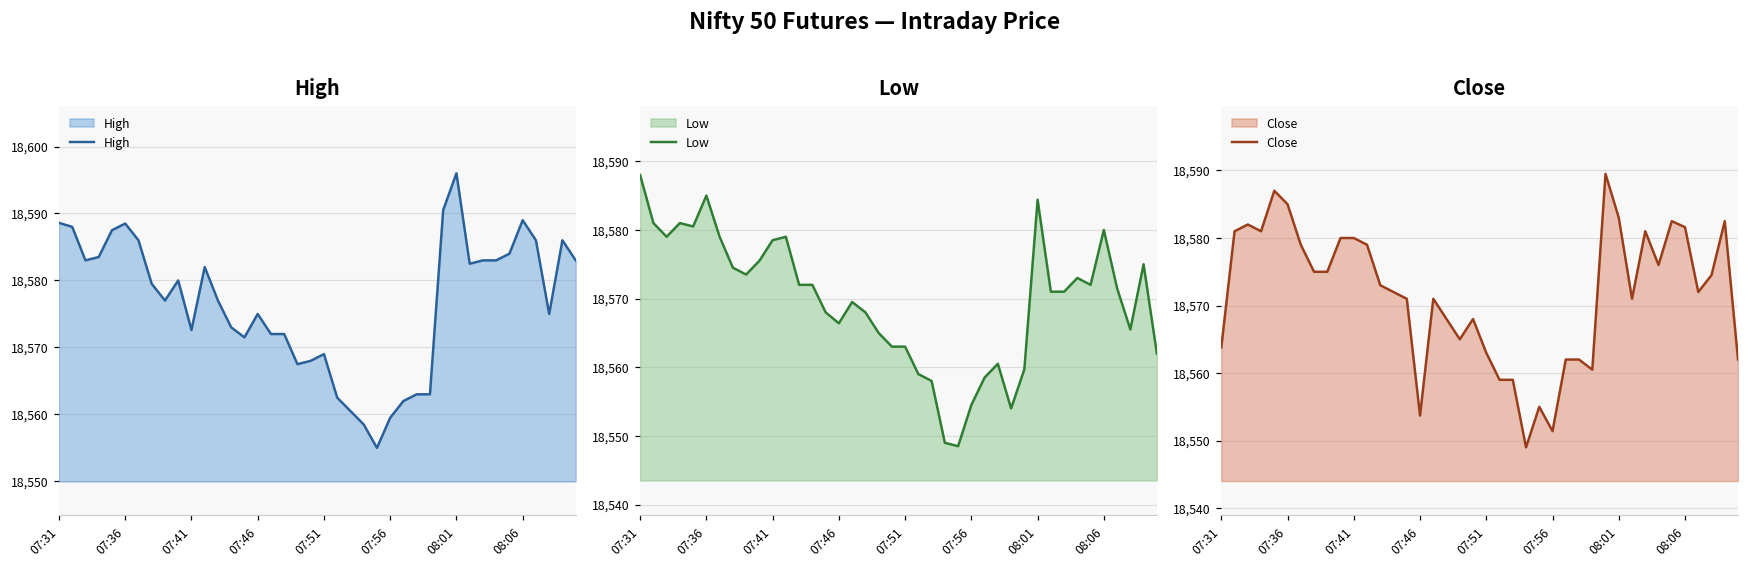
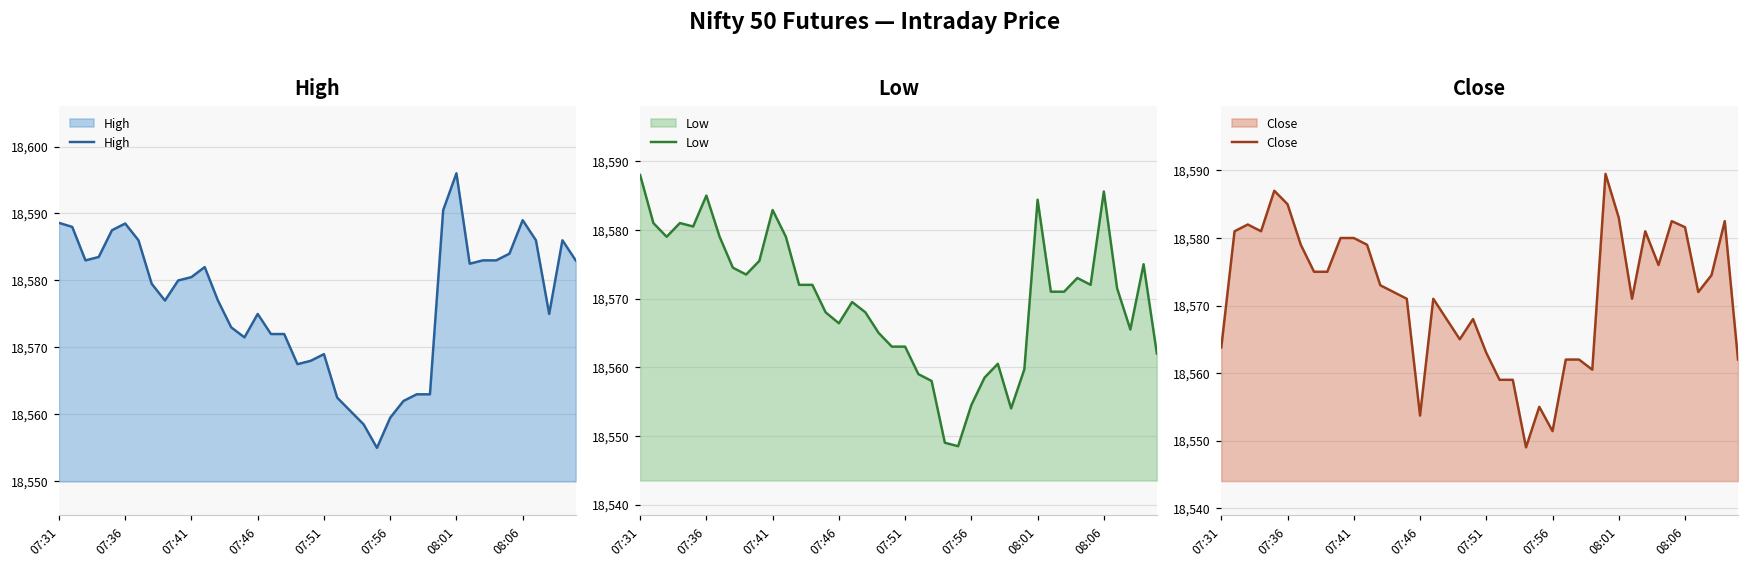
High, 07:41: 18,573 -> 18,581
Low, 07:41: 18,579 -> 18,583
Low, 08:06: 18,580 -> 18,586
